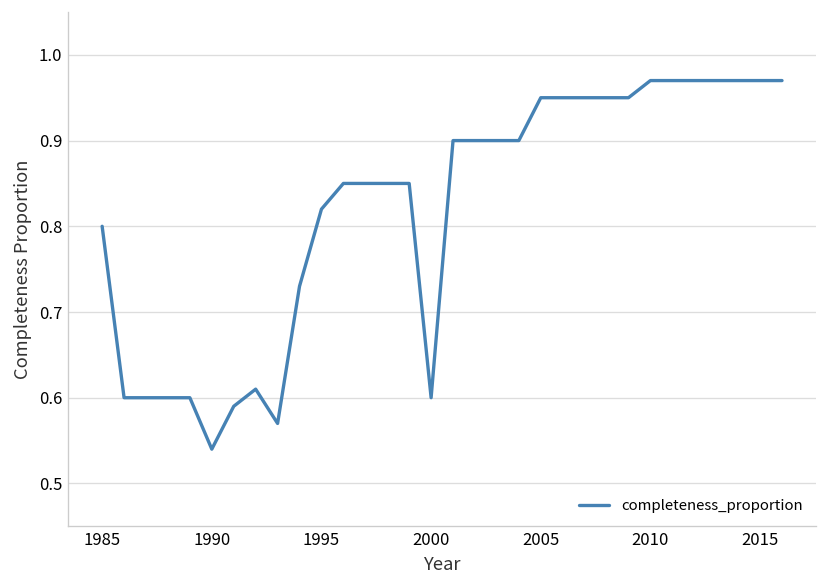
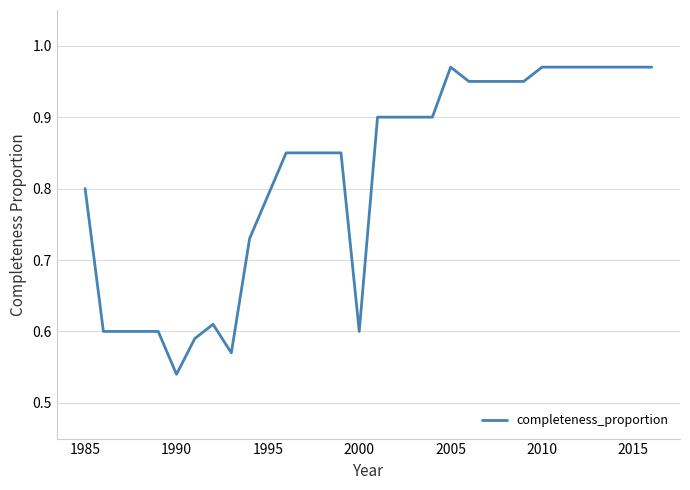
1995: 0.82 -> 0.79
2005: 0.95 -> 0.97
